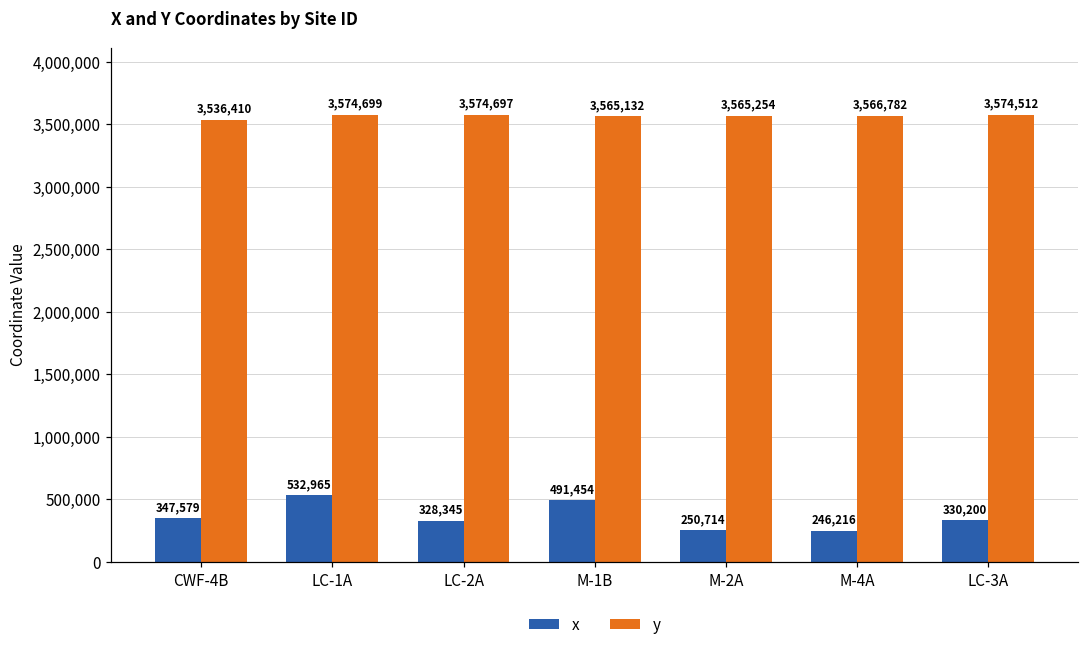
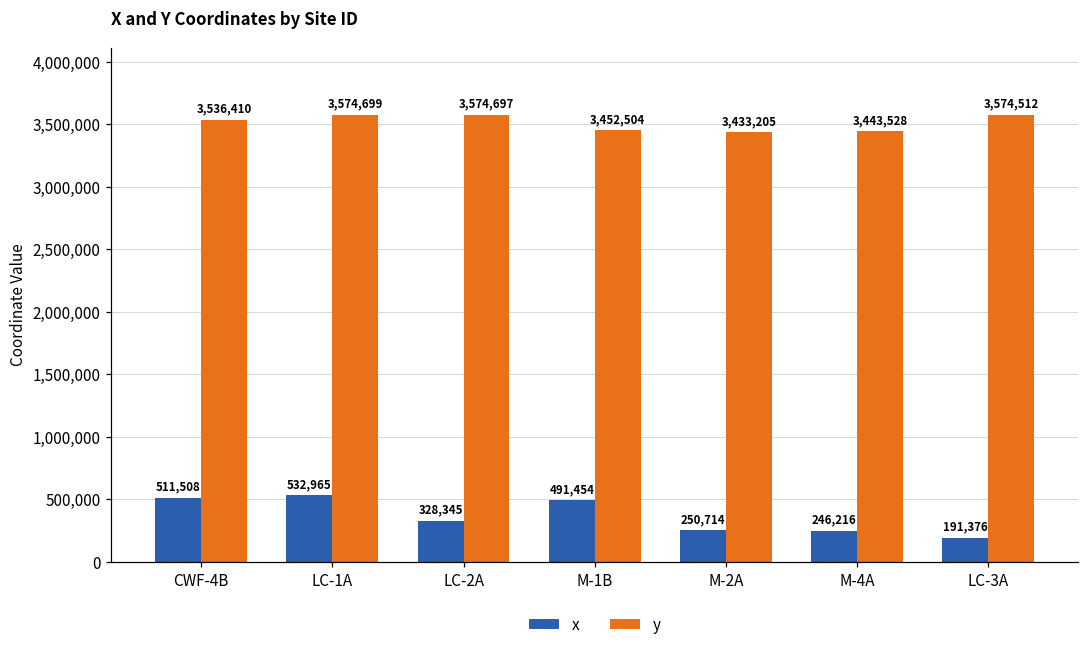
x, CWF-4B: 347,579 -> 511,508
y, M-1B: 3,565,132 -> 3,452,504
y, M-2A: 3,565,254 -> 3,433,205
y, M-4A: 3,566,782 -> 3,443,528
x, LC-3A: 330,200 -> 191,376
